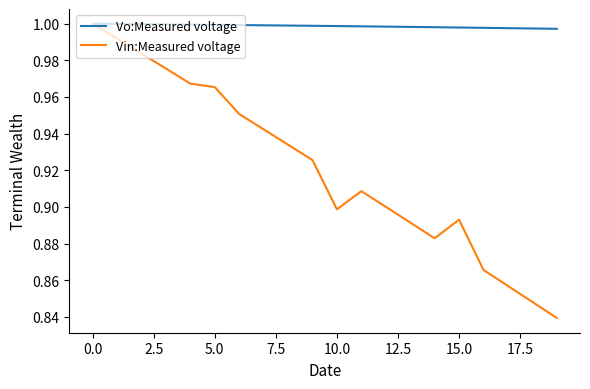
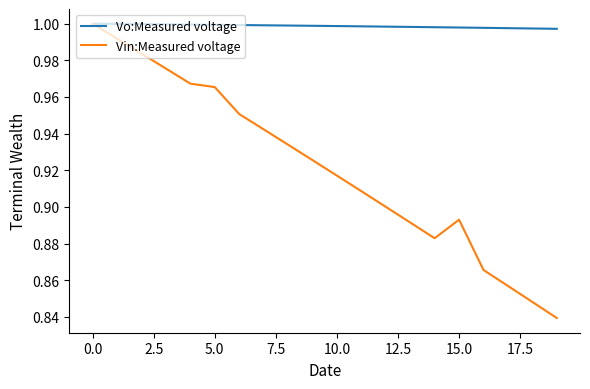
Vin:Measured voltage, 10.0: 0.899 -> 0.917
